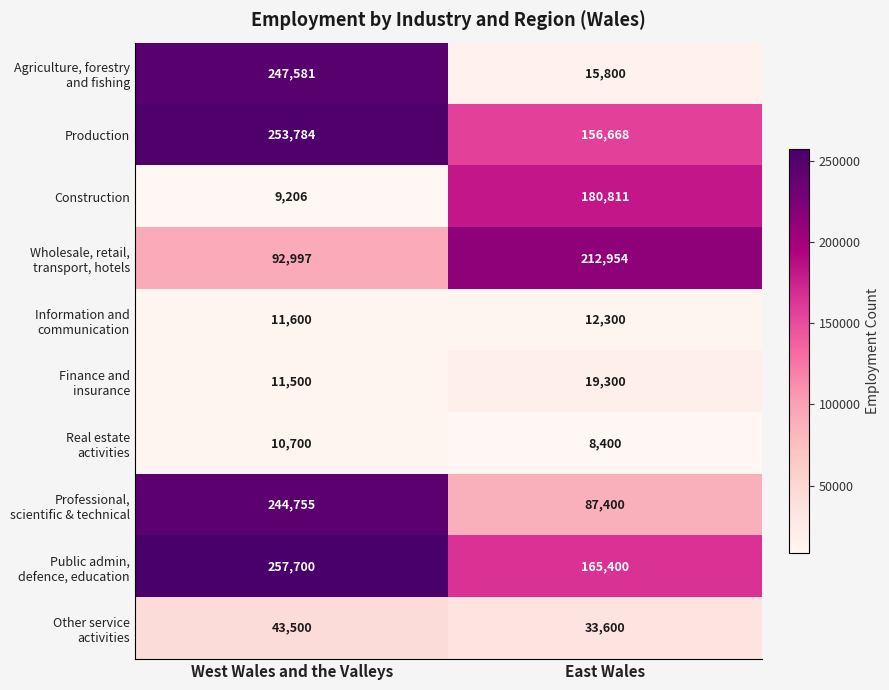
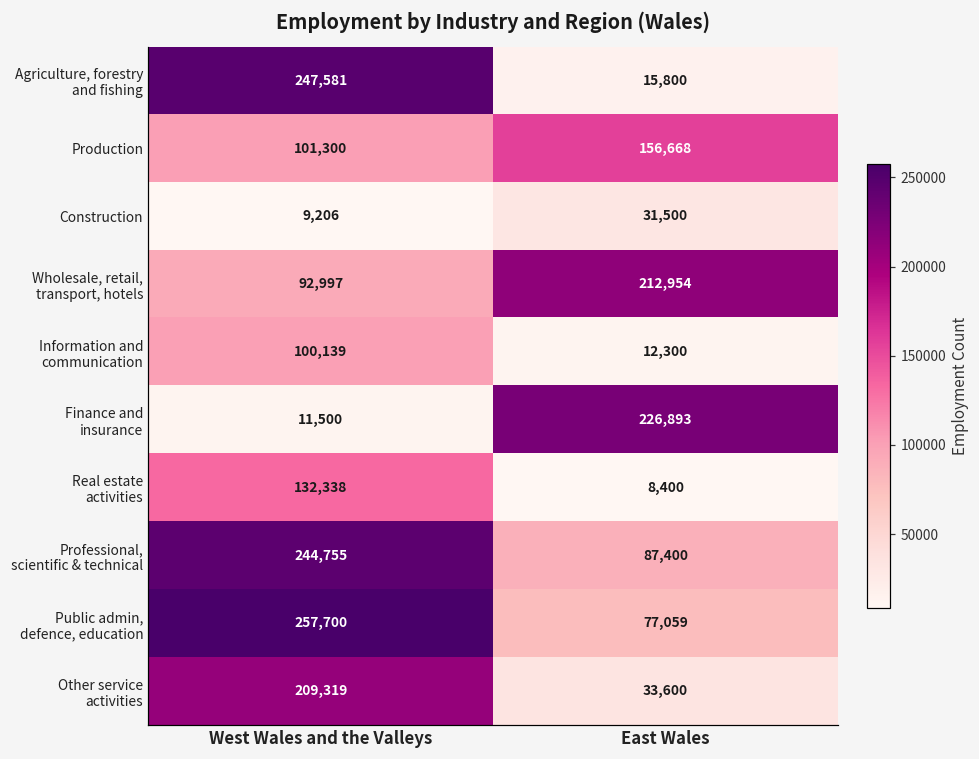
Production, West Wales and the Valleys: 253,784 -> 101,300
Construction, East Wales: 180,811 -> 31,500
Information and communication, West Wales and the Valleys: 11,600 -> 100,139
Finance and insurance, East Wales: 19,300 -> 226,893
Real estate activities, West Wales and the Valleys: 10,700 -> 132,338
Public admin, defence, education, East Wales: 165,400 -> 77,059
Other service activities, West Wales and the Valleys: 43,500 -> 209,319
